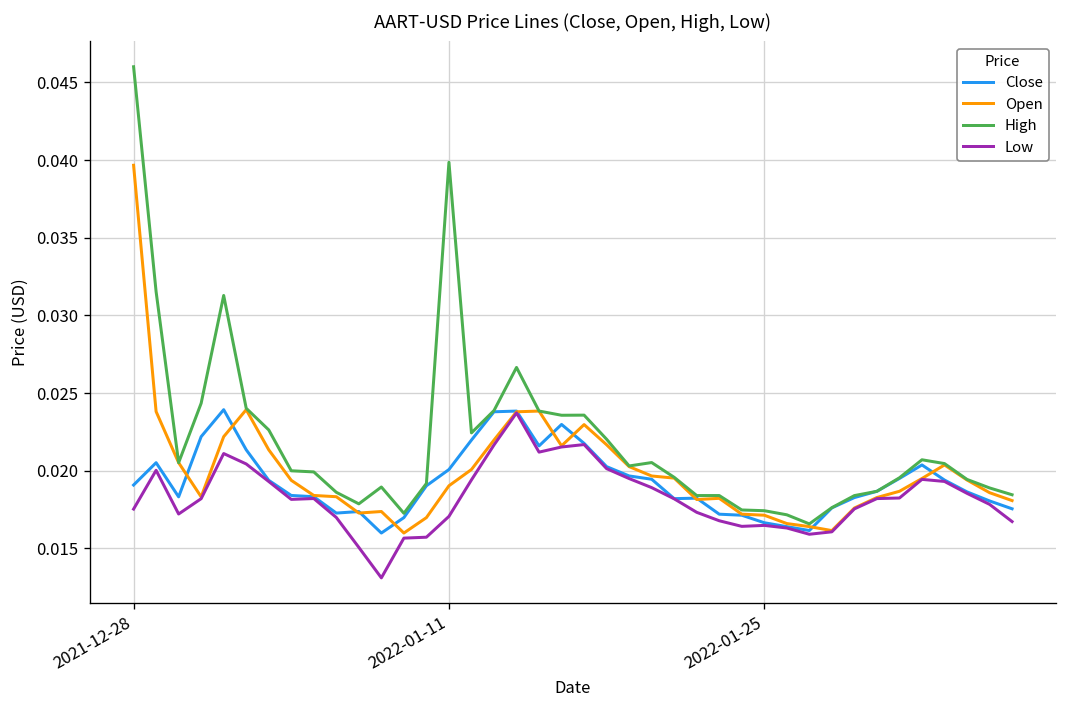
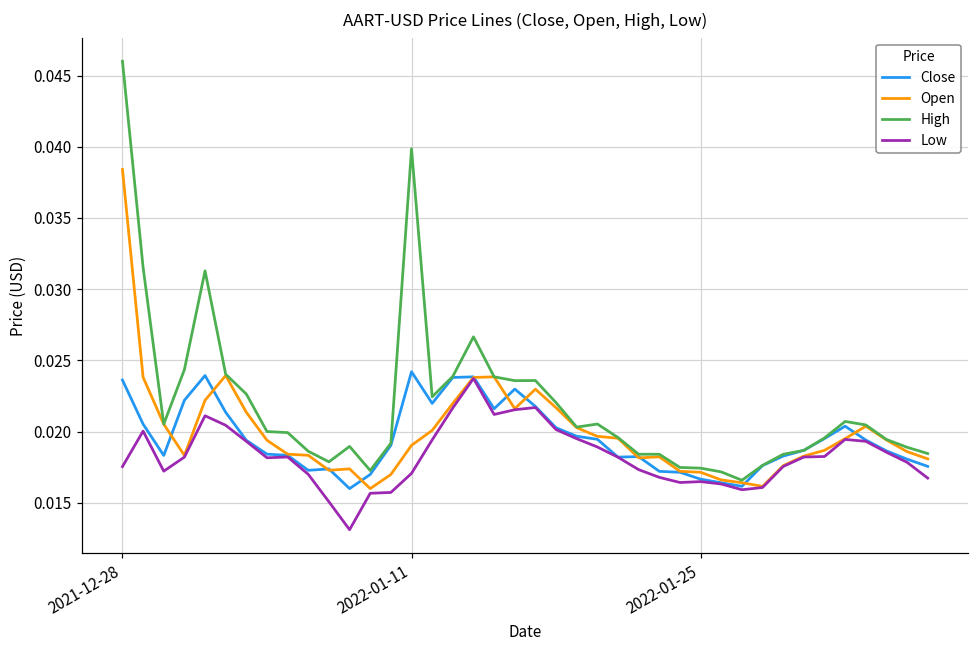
Close, 2021-12-28: 0.0191 -> 0.0236
Open, 2021-12-28: 0.0397 -> 0.0384
Close, 2022-01-11: 0.0201 -> 0.0242
